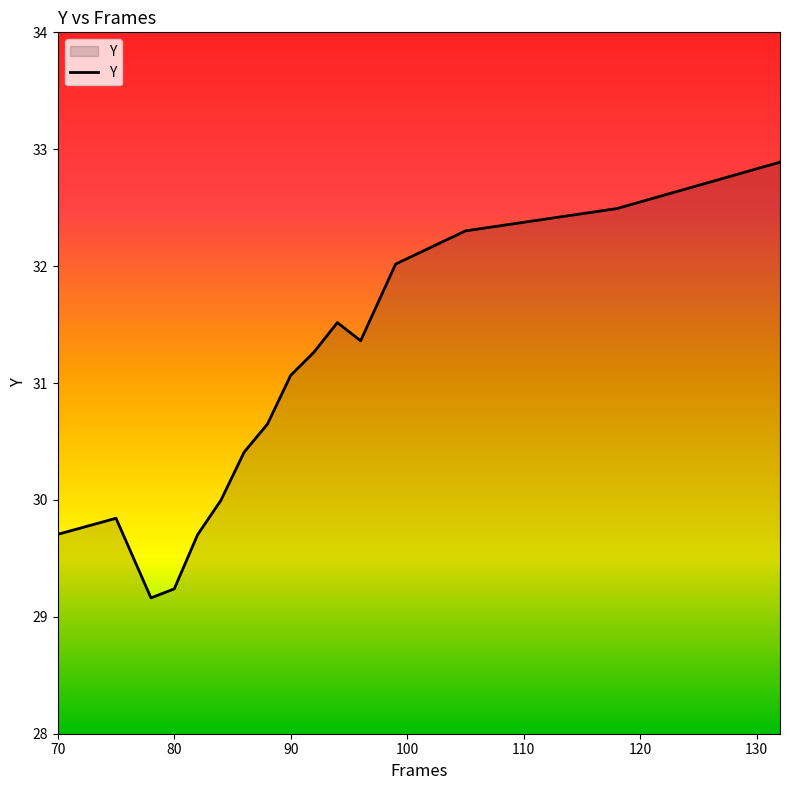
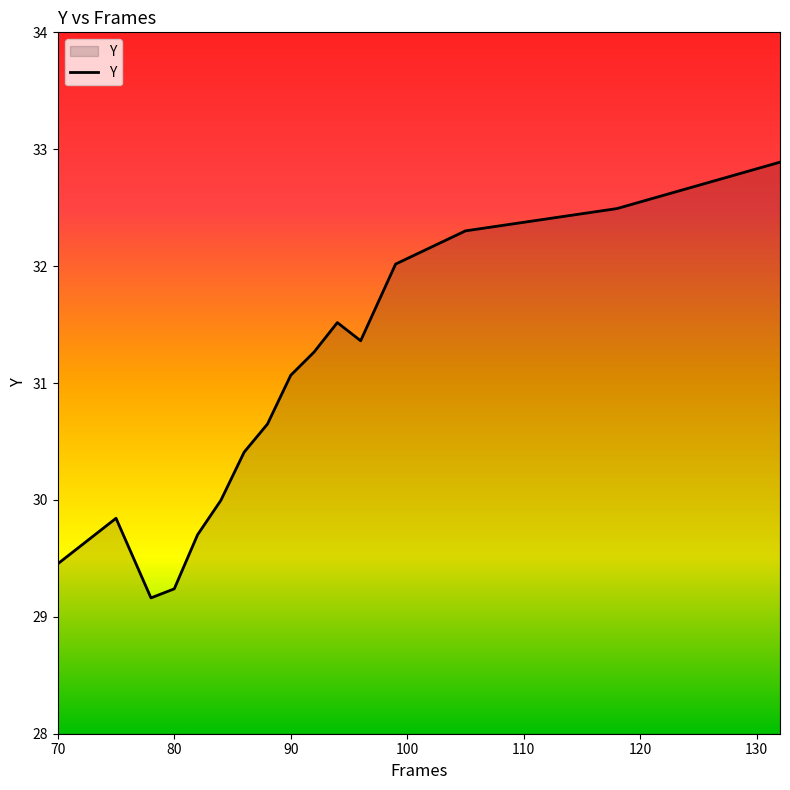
70: 29.71 -> 29.45
